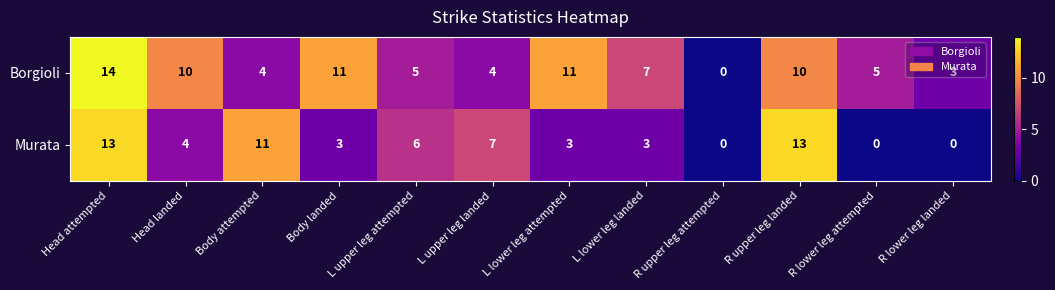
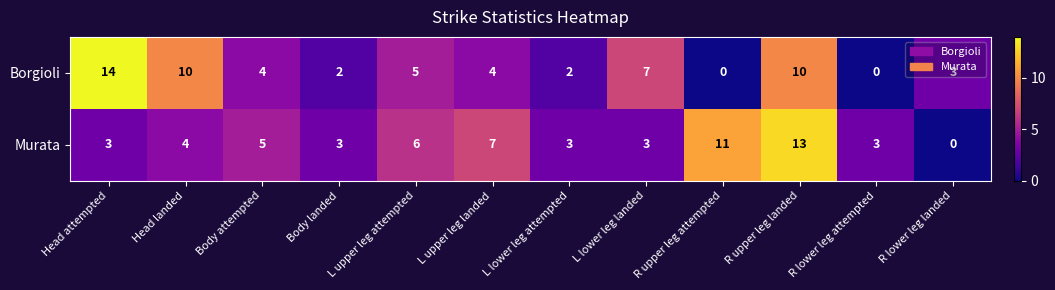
Borgioli, Body landed: 11 -> 2
Borgioli, L lower leg attempted: 11 -> 2
Borgioli, R lower leg attempted: 5 -> 0
Murata, Head attempted: 13 -> 3
Murata, Body attempted: 11 -> 5
Murata, R upper leg attempted: 0 -> 11
Murata, R lower leg attempted: 0 -> 3
